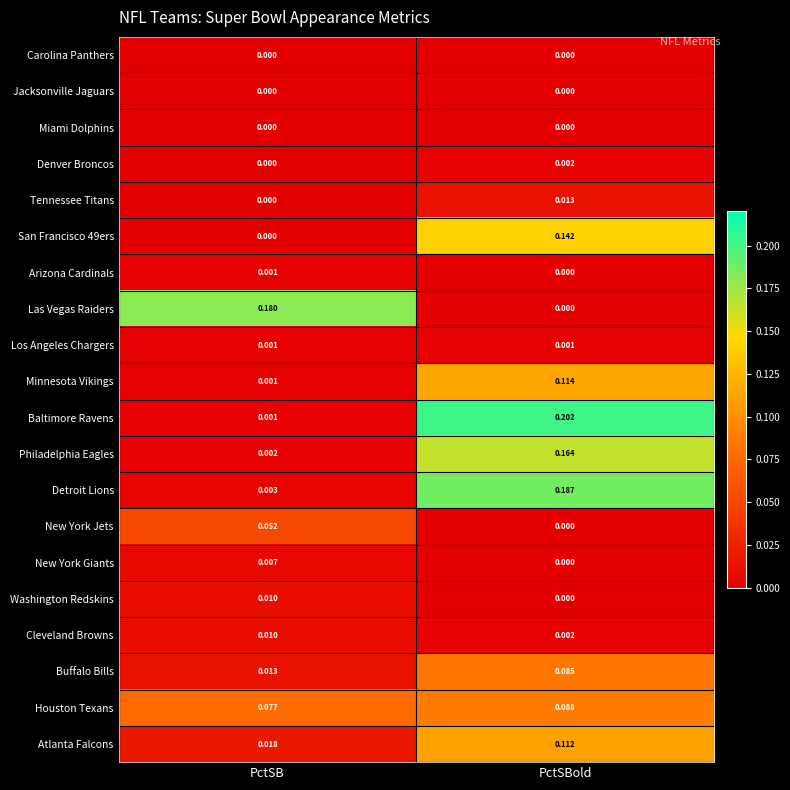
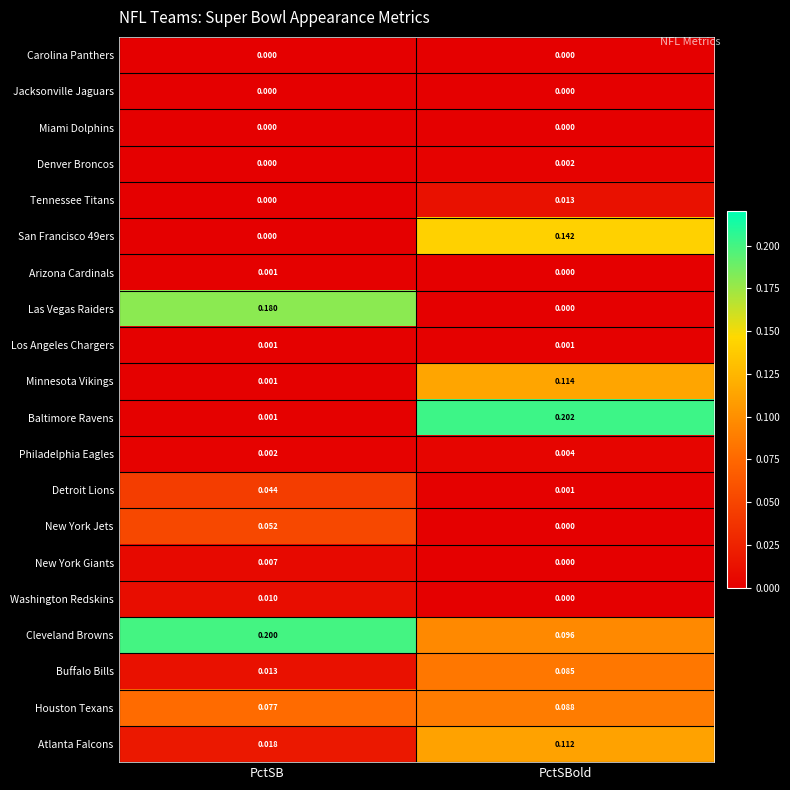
Philadelphia Eagles, PctSBold: 0.164 -> 0.004
Detroit Lions, PctSB: 0.003 -> 0.044
Detroit Lions, PctSBold: 0.187 -> 0.001
Cleveland Browns, PctSB: 0.010 -> 0.200
Cleveland Browns, PctSBold: 0.002 -> 0.096
